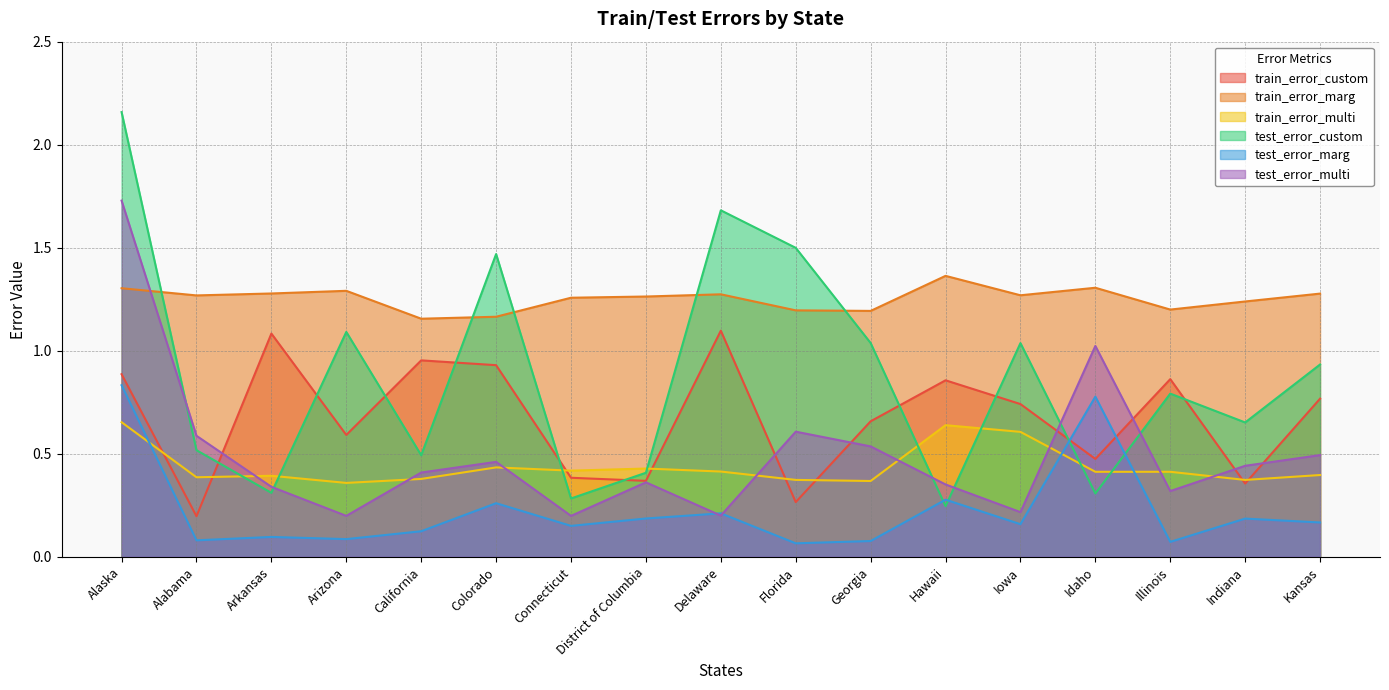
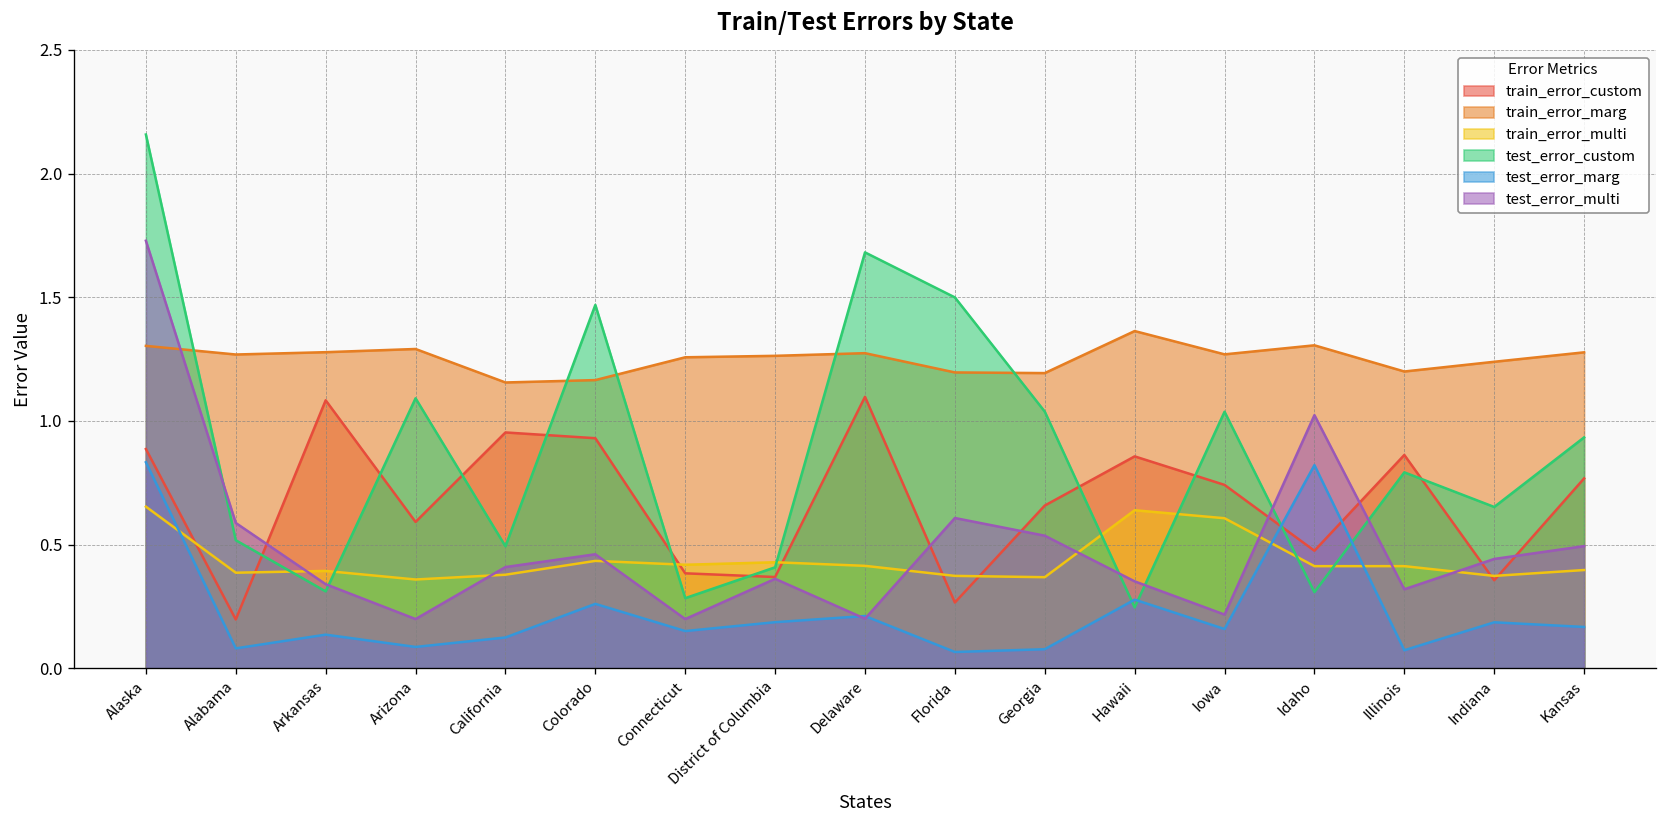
test_error_marg, Arkansas: 0.10 -> 0.14
test_error_marg, Idaho: 0.78 -> 0.82
